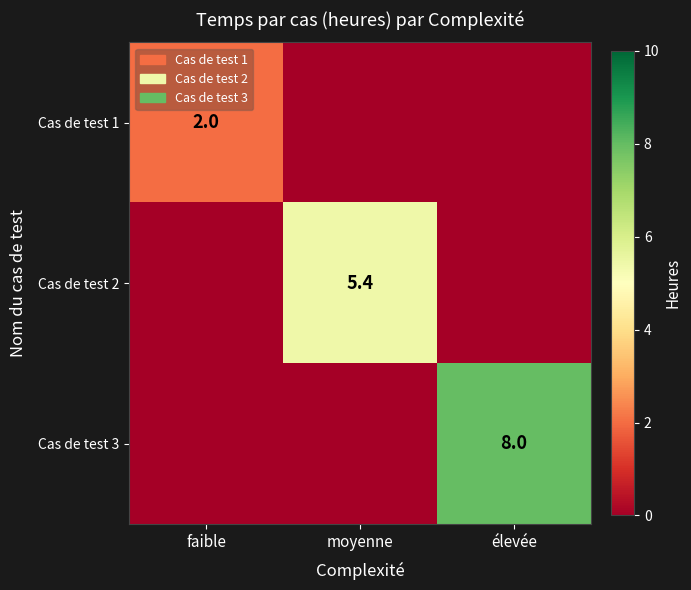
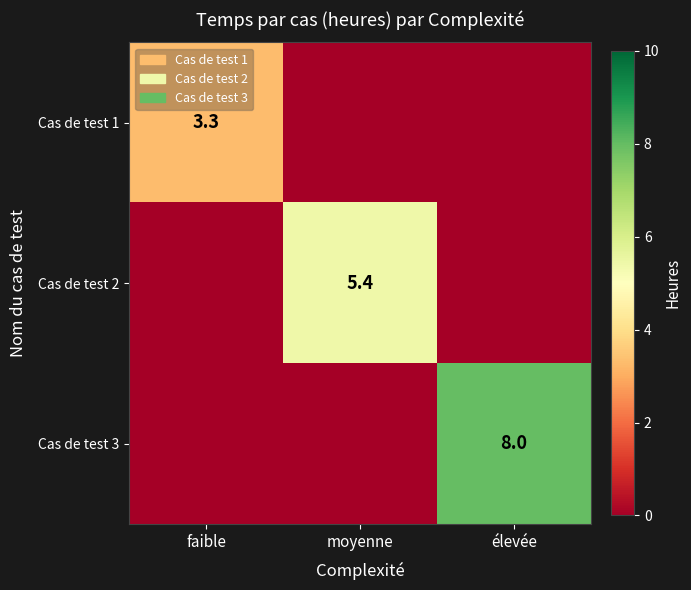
Cas de test 1, faible: 2.0 -> 3.3
